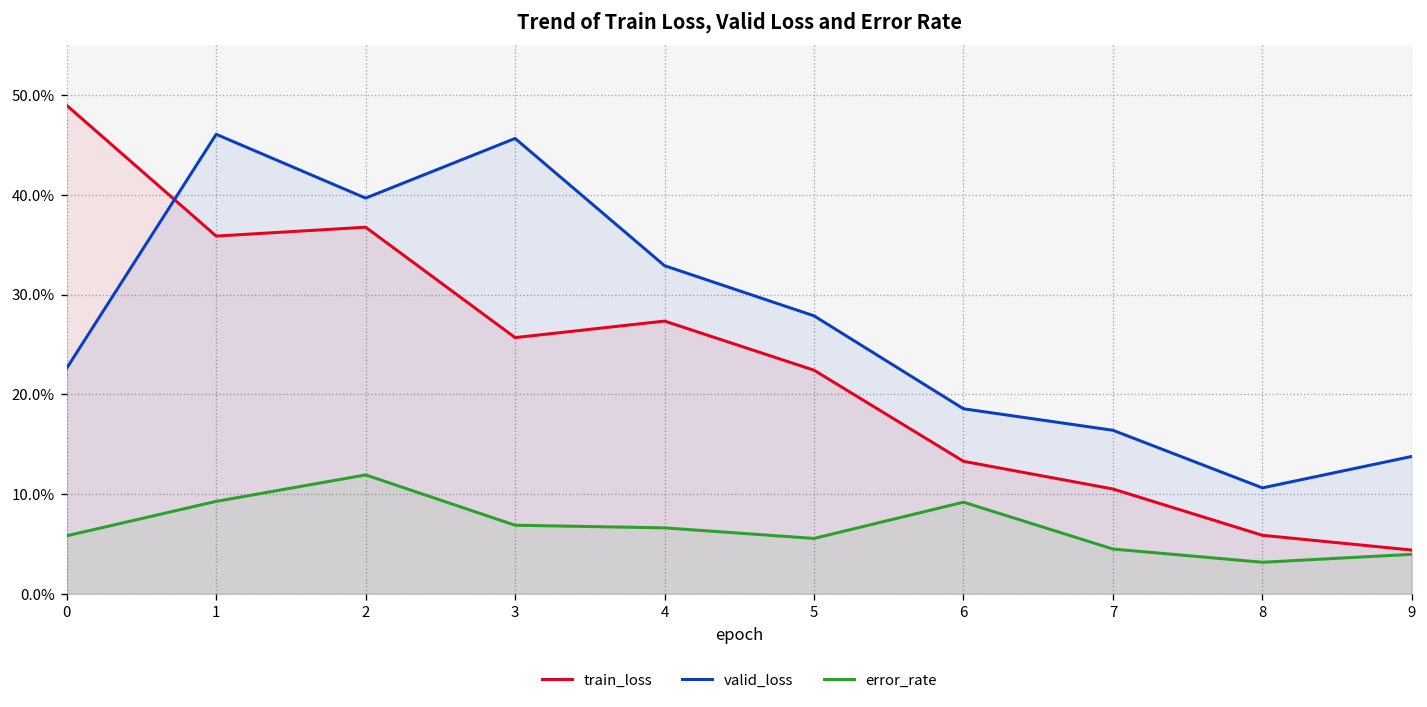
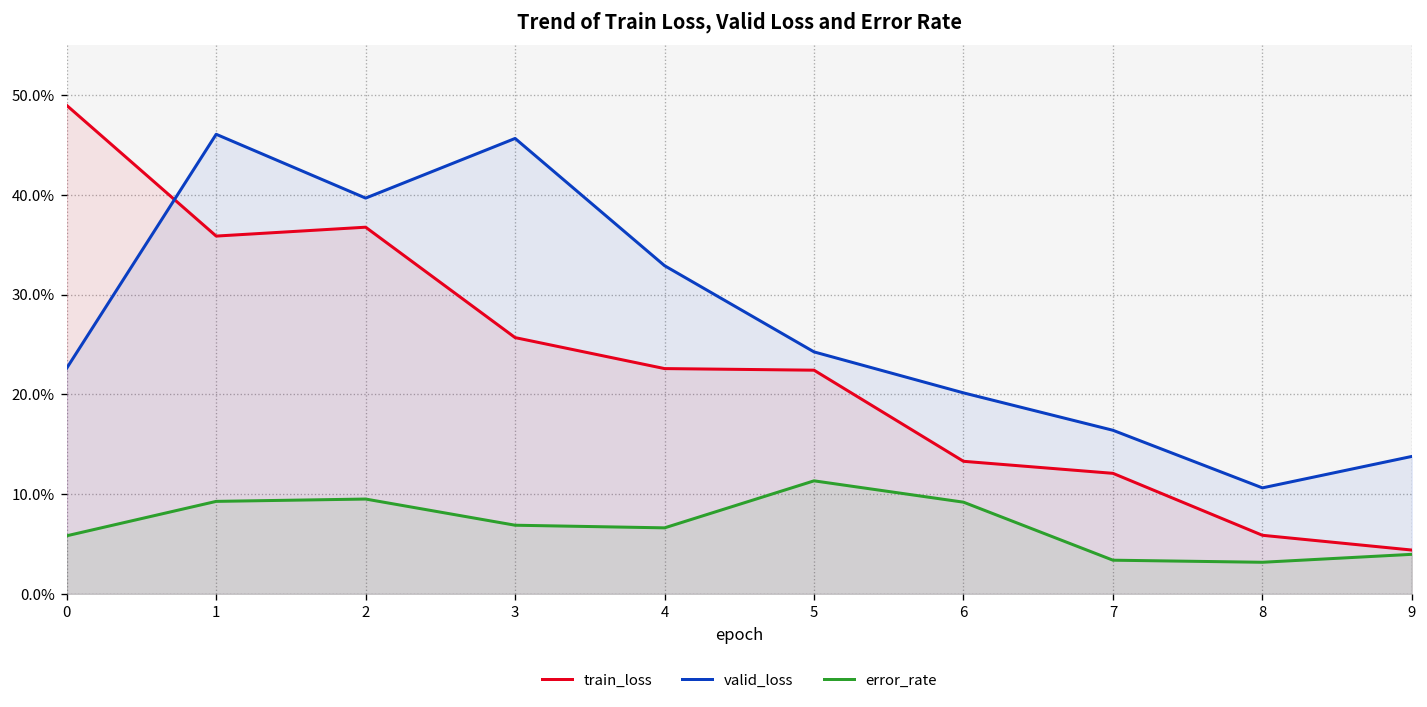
error_rate, 2: 12% -> 10%
train_loss, 4: 27% -> 23%
valid_loss, 5: 28% -> 24%
error_rate, 5: 6% -> 11%
valid_loss, 6: 19% -> 20%
train_loss, 7: 11% -> 12%
error_rate, 7: 5% -> 3%
